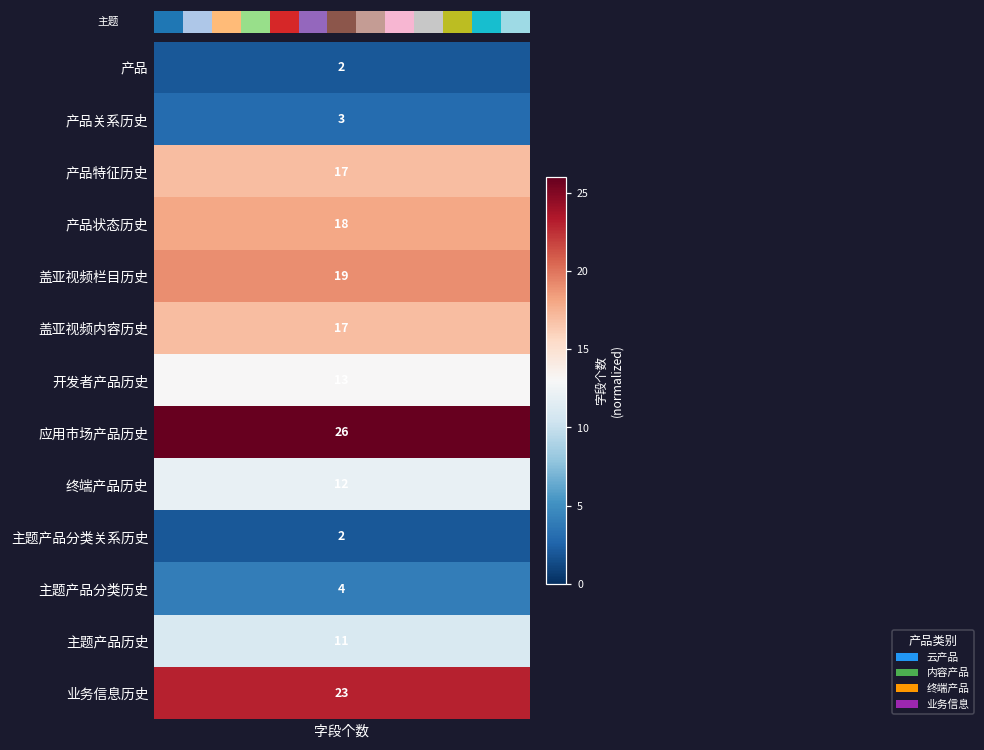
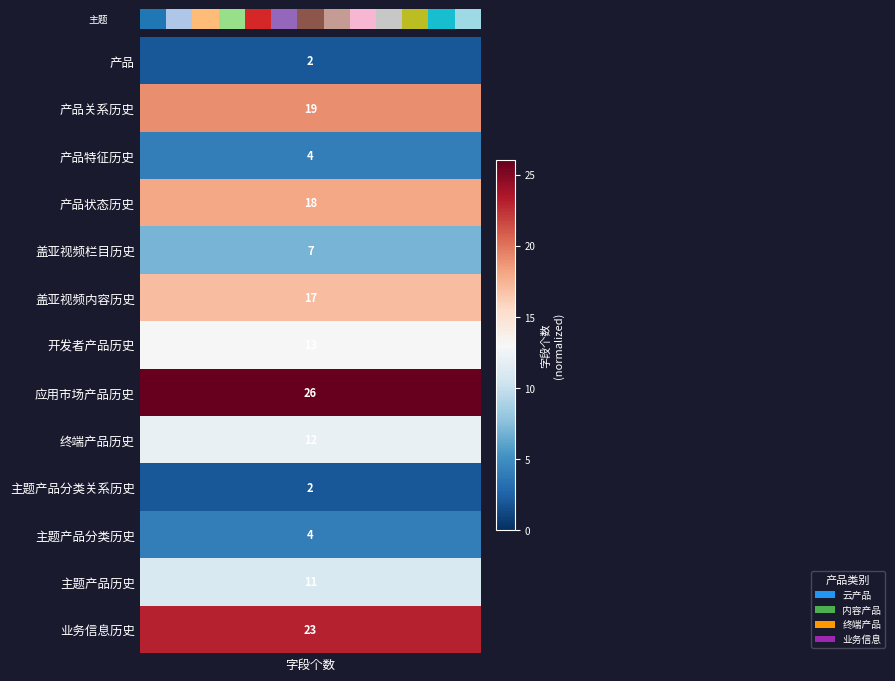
产品主题域 - 各表字段数量热力图, 产品关系历史, 字段个数: 3 -> 19
产品主题域 - 各表字段数量热力图, 产品特征历史, 字段个数: 17 -> 4
产品主题域 - 各表字段数量热力图, 盖亚视频栏目历史, 字段个数: 19 -> 7
